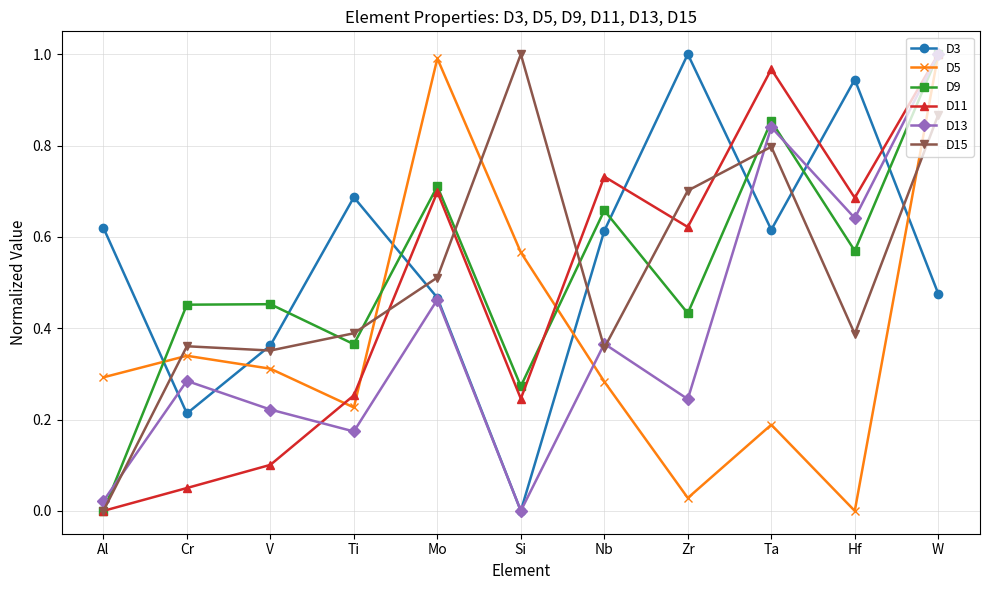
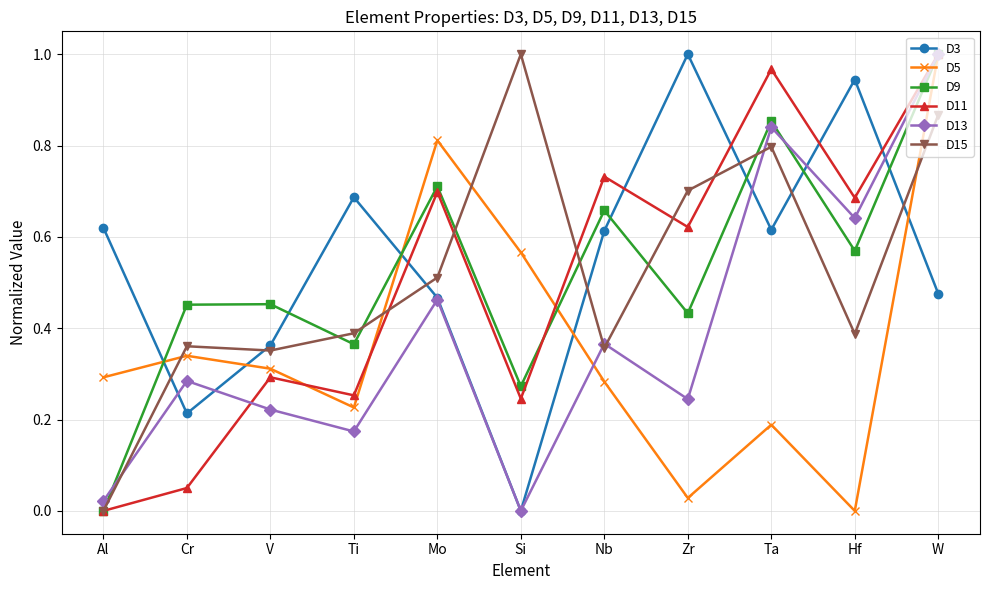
D11, V: 0.10 -> 0.29
D5, Mo: 0.99 -> 0.81
